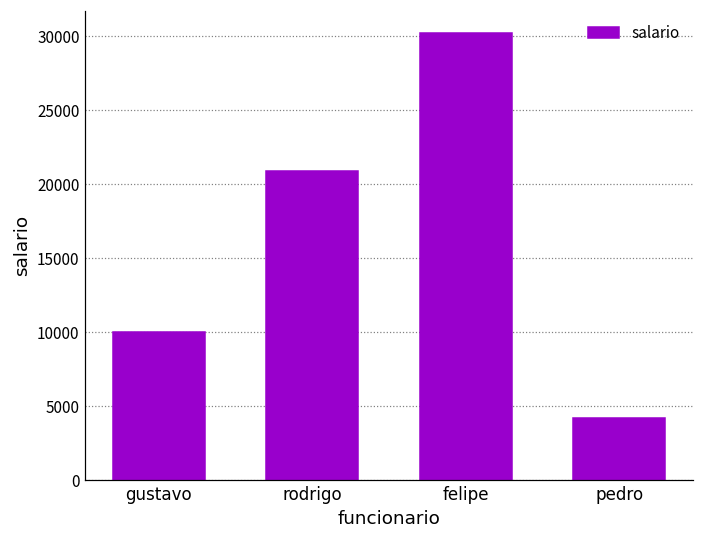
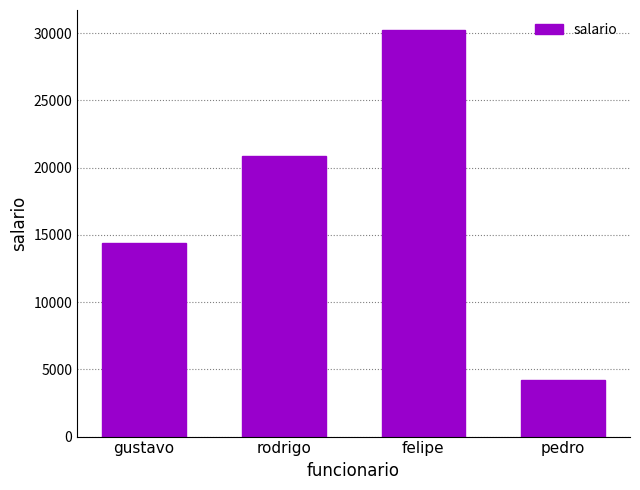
gustavo: 10000 -> 14400
